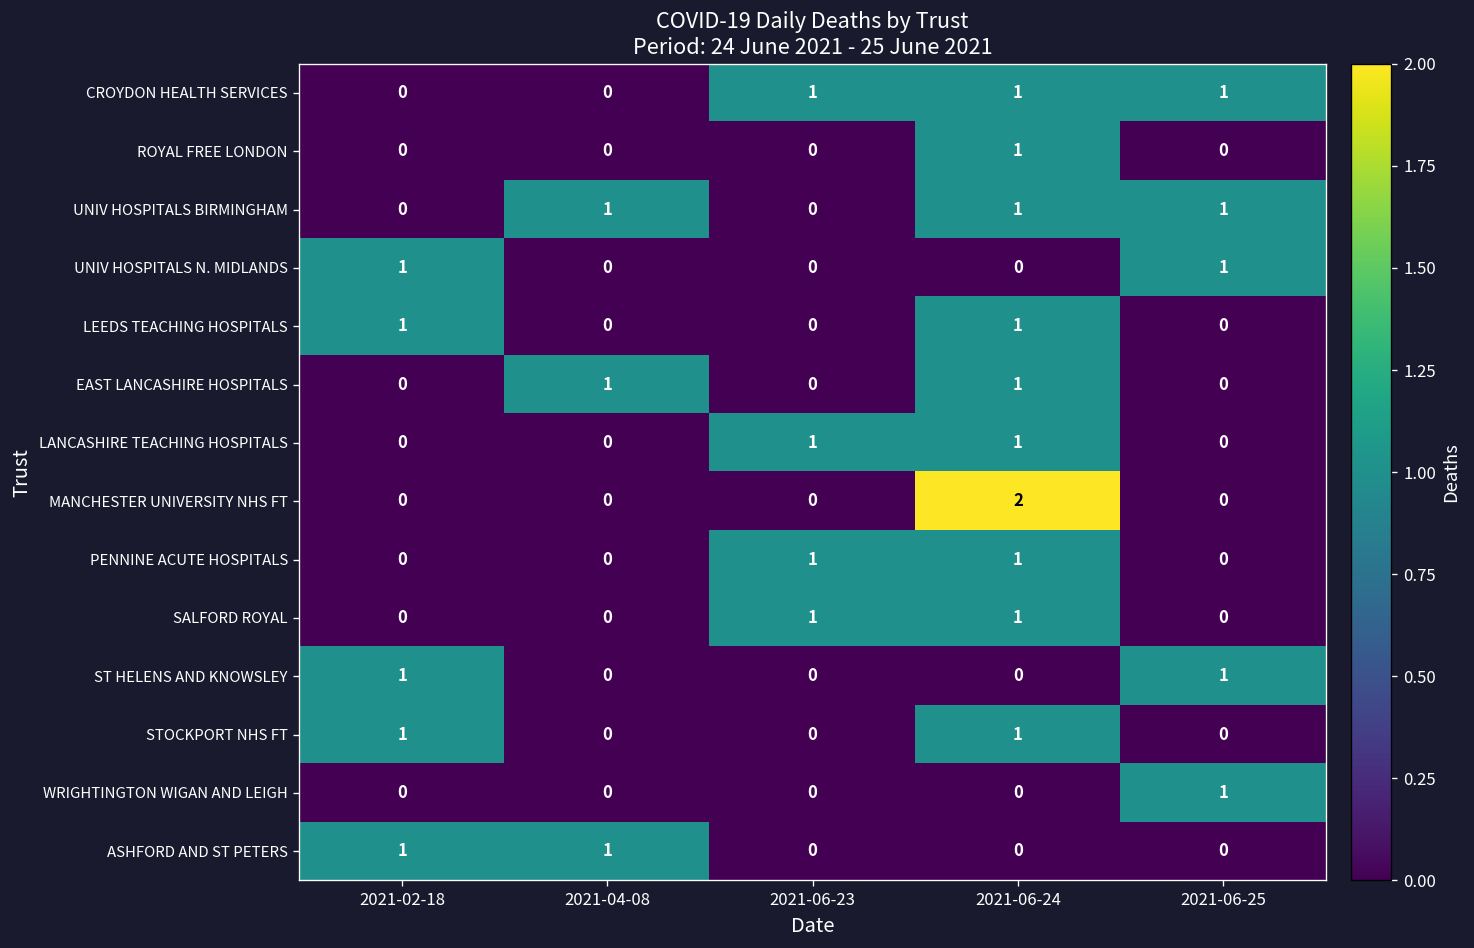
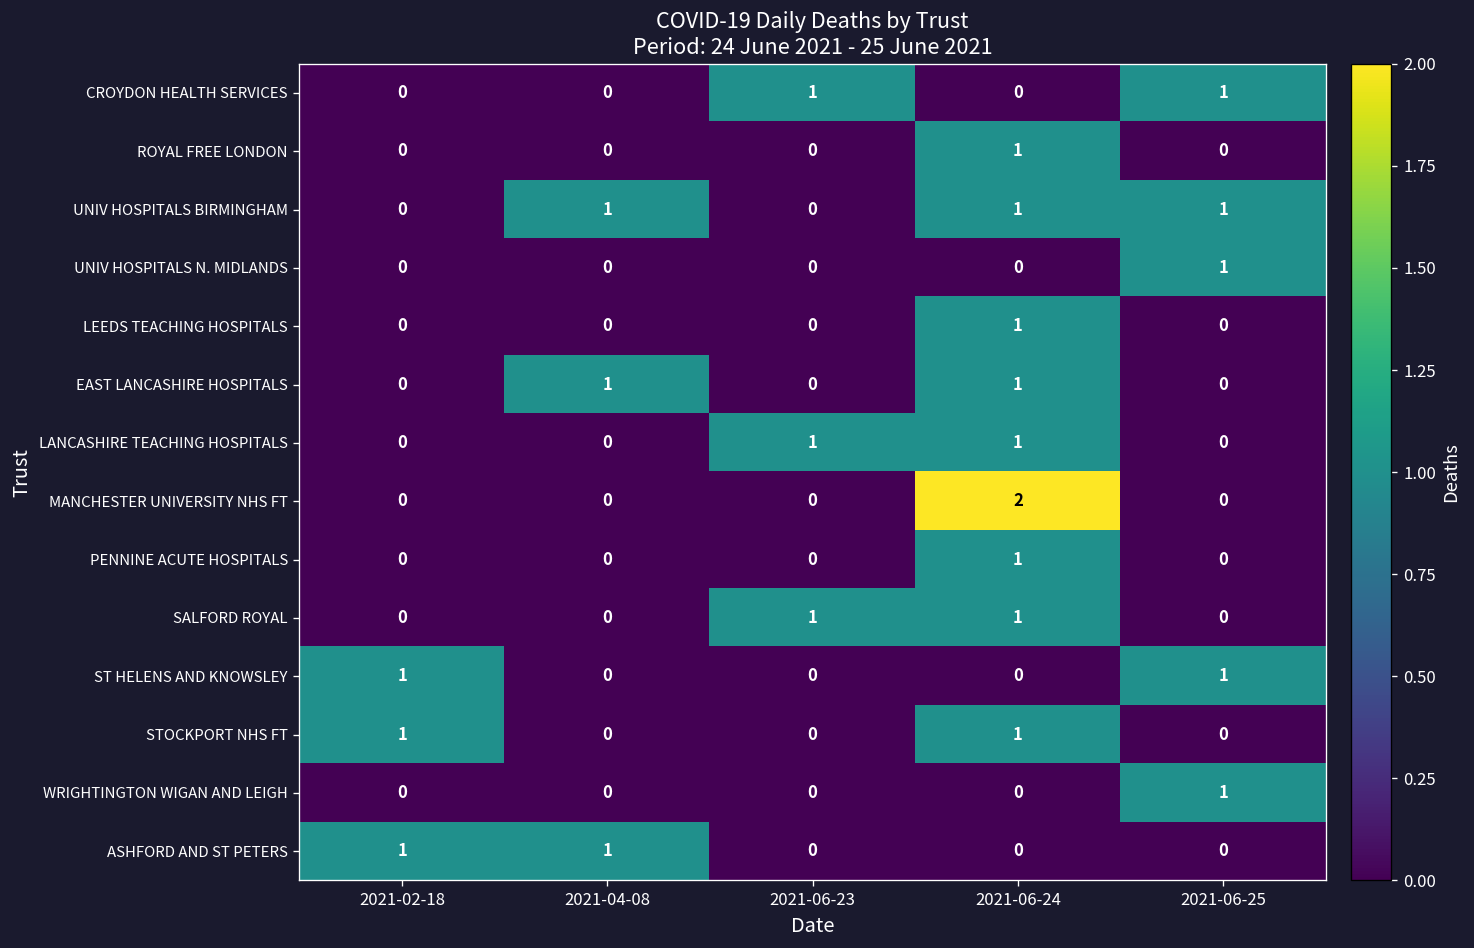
CROYDON HEALTH SERVICES, 2021-06-24: 1 -> 0
UNIV HOSPITALS N. MIDLANDS, 2021-02-18: 1 -> 0
LEEDS TEACHING HOSPITALS, 2021-02-18: 1 -> 0
PENNINE ACUTE HOSPITALS, 2021-06-23: 1 -> 0
